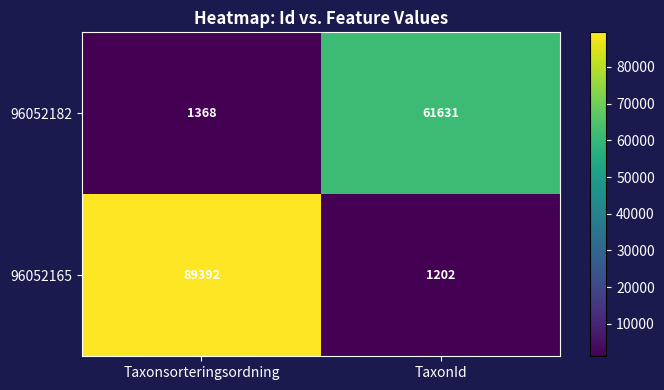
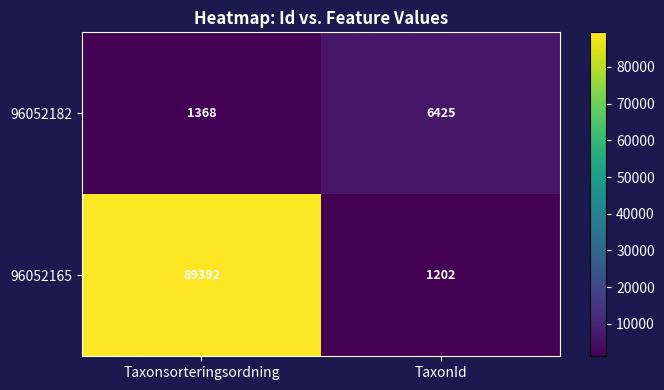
96052182, TaxonId: 61631 -> 6425
